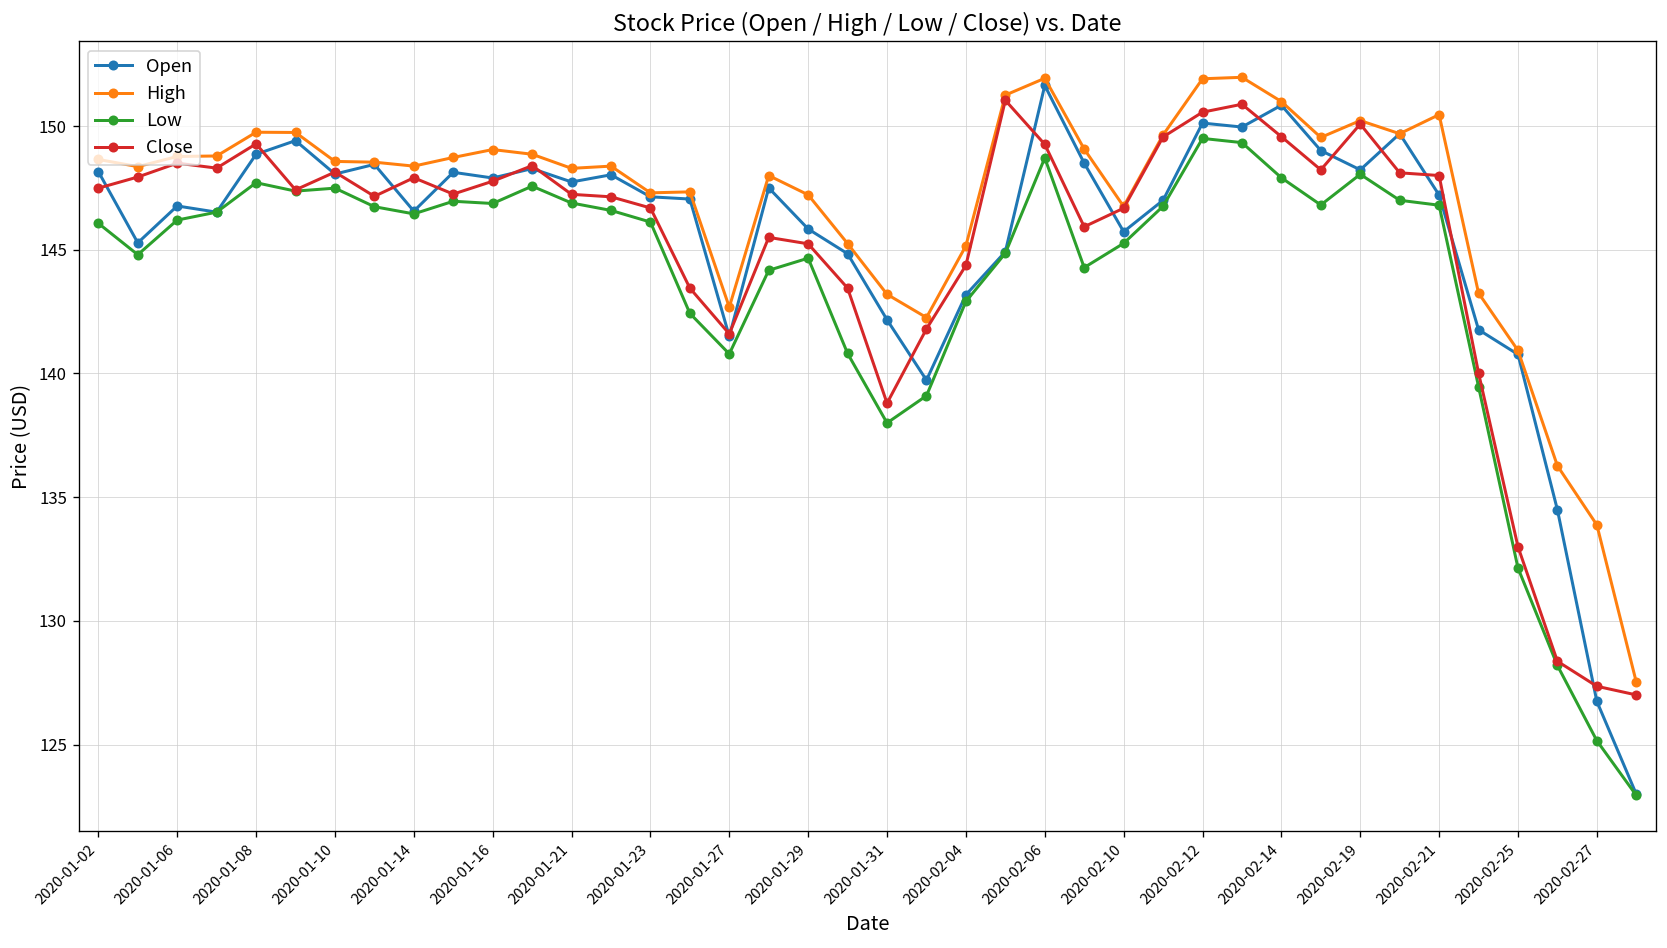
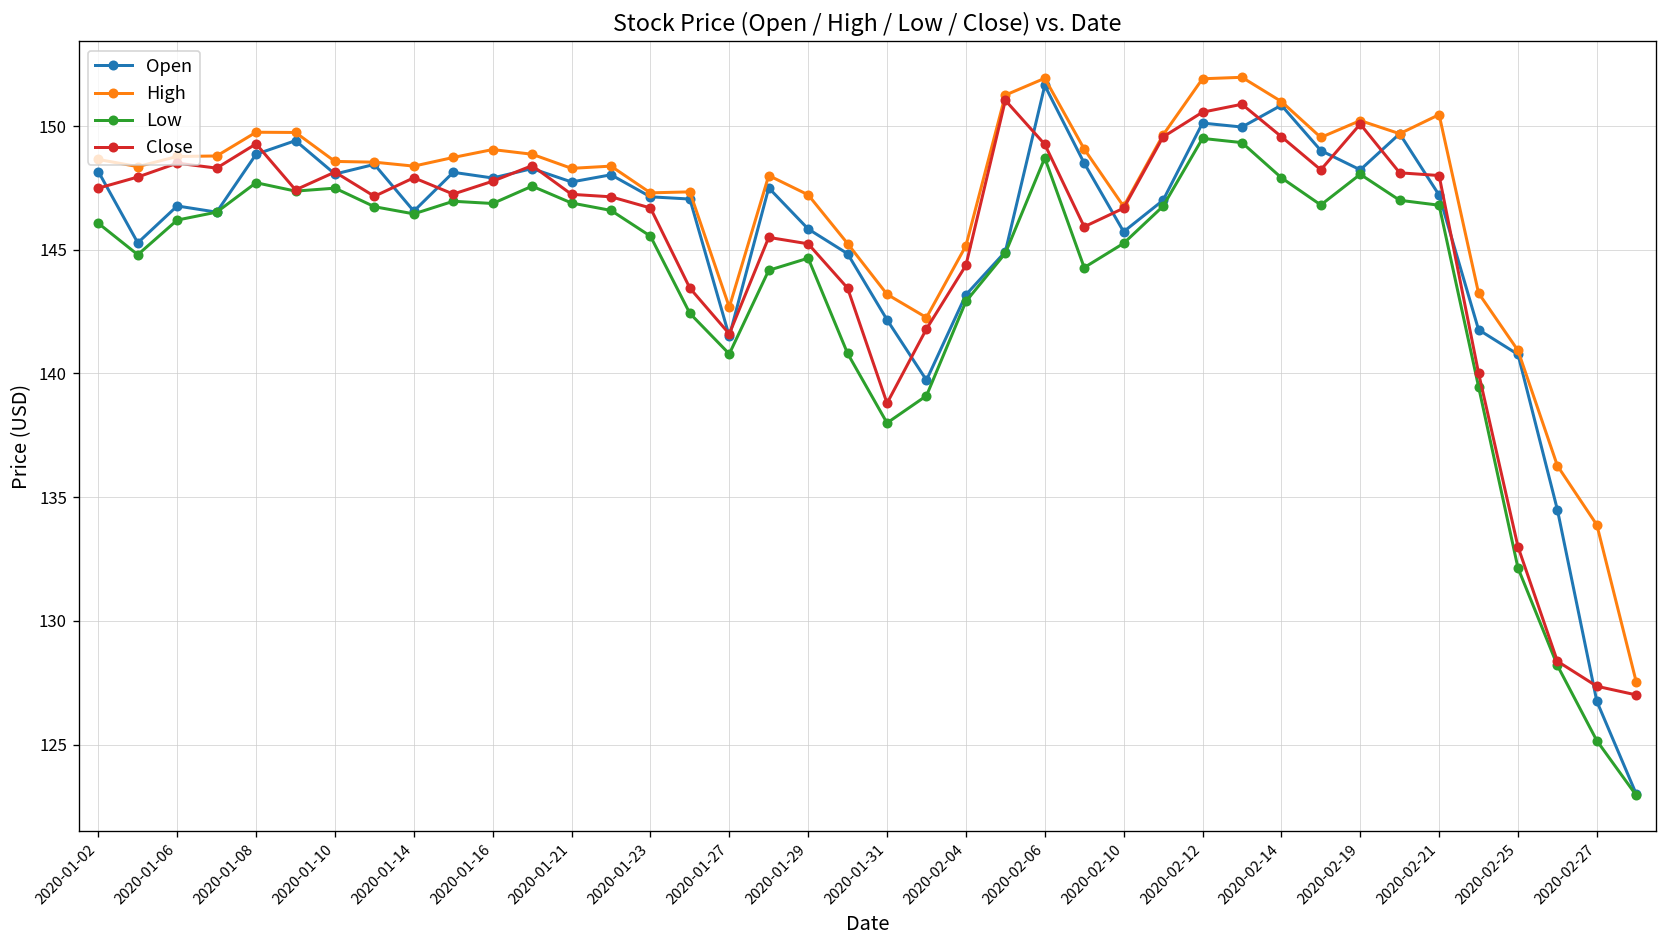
Low, 2020-01-23: 146.1 -> 145.6
